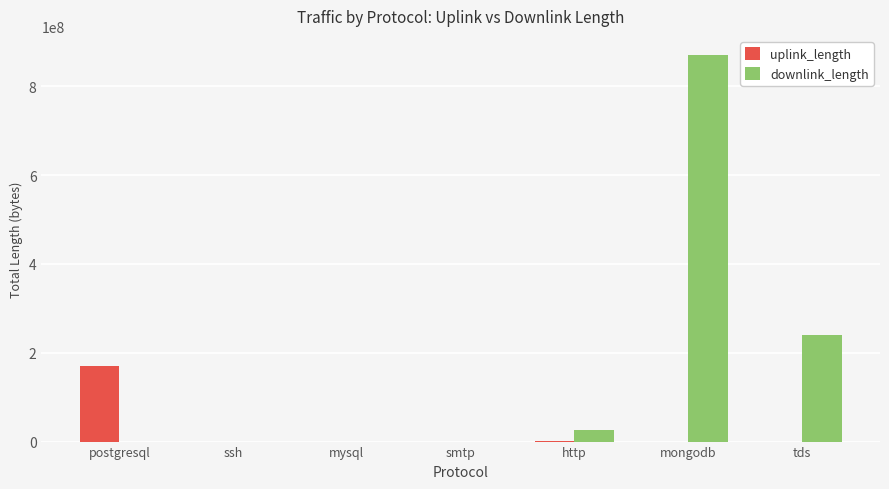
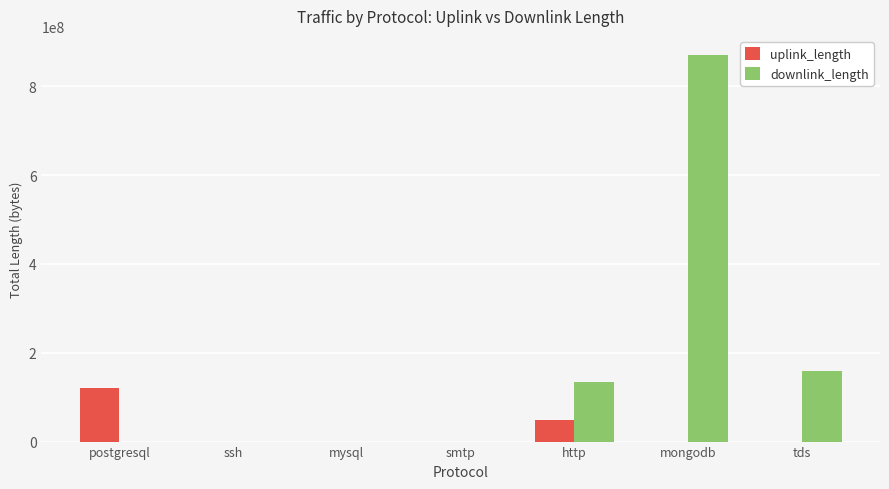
uplink_length, postgresql: 170000000 -> 120000000
uplink_length, http: 0 -> 50000000
downlink_length, http: 30000000 -> 140000000
downlink_length, tds: 240000000 -> 160000000
